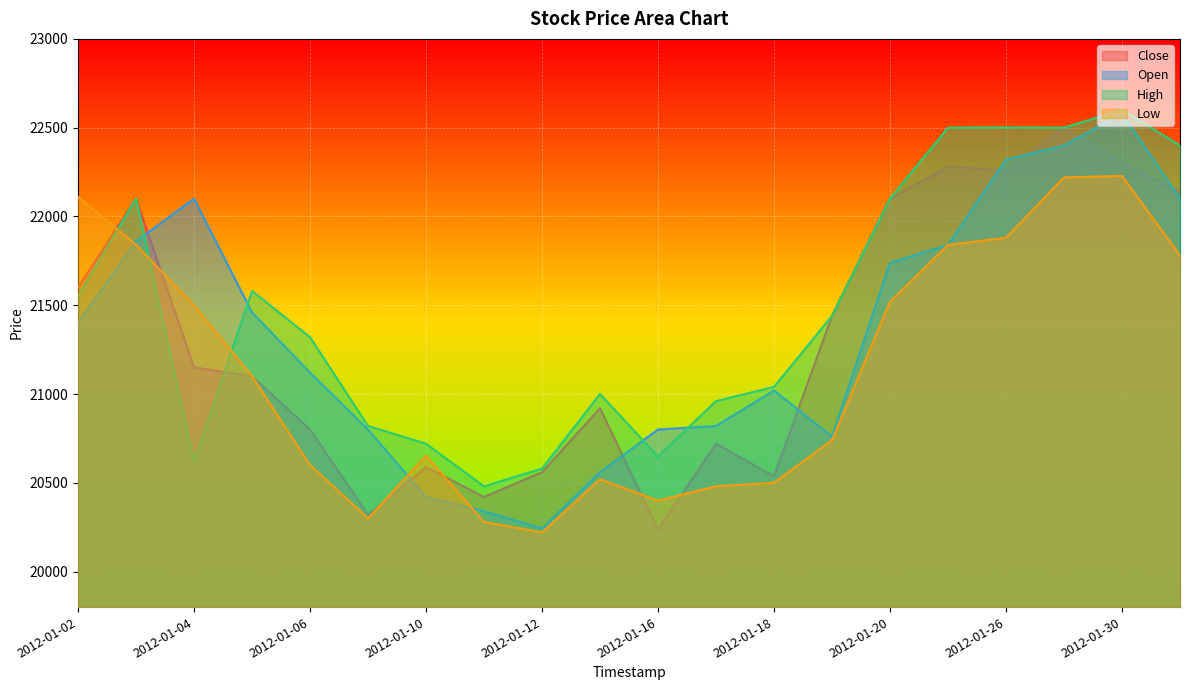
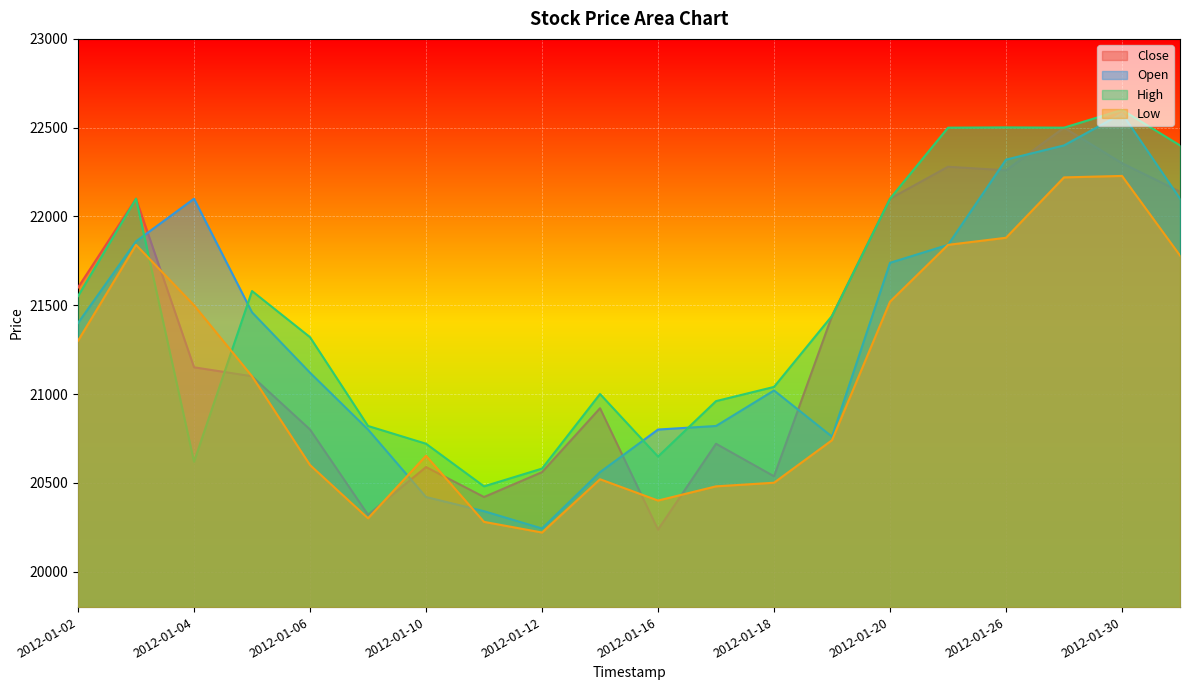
Low, 2012-01-02: 22110 -> 21300
